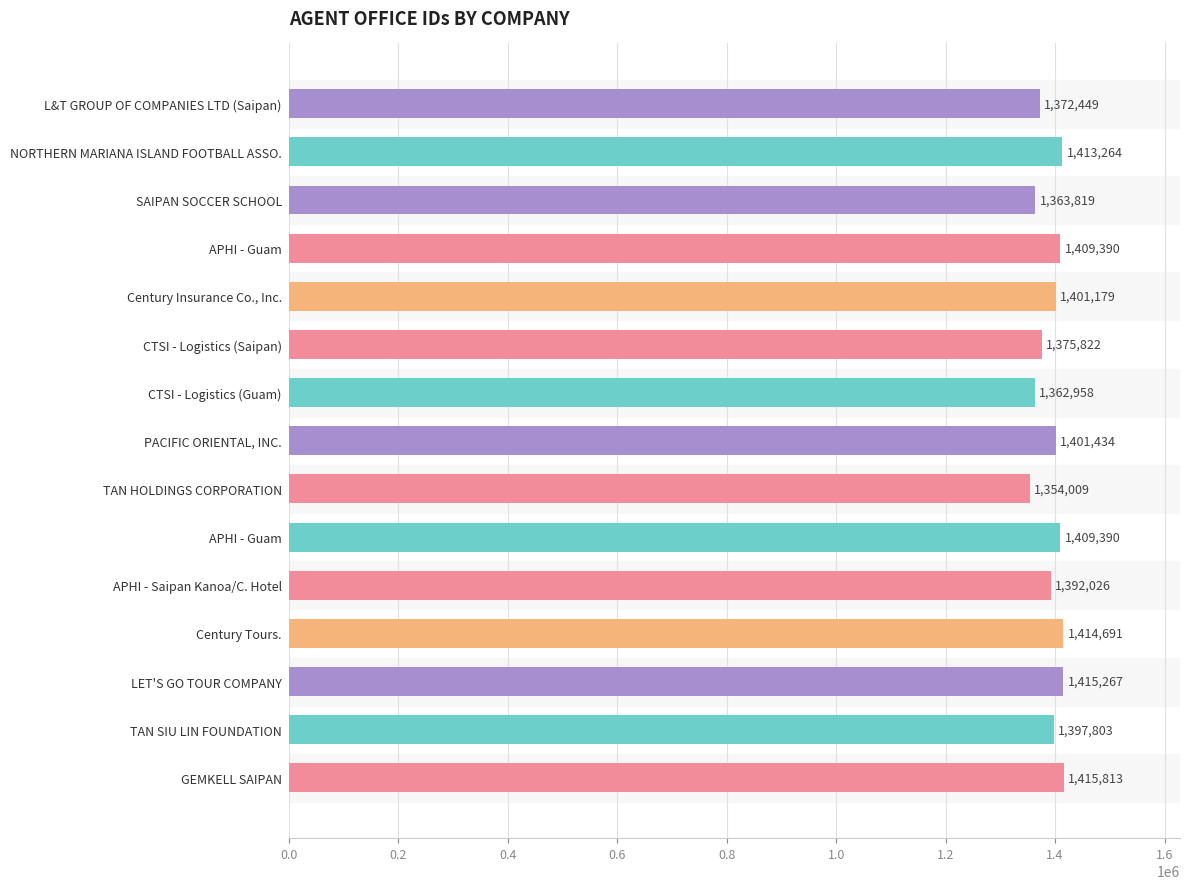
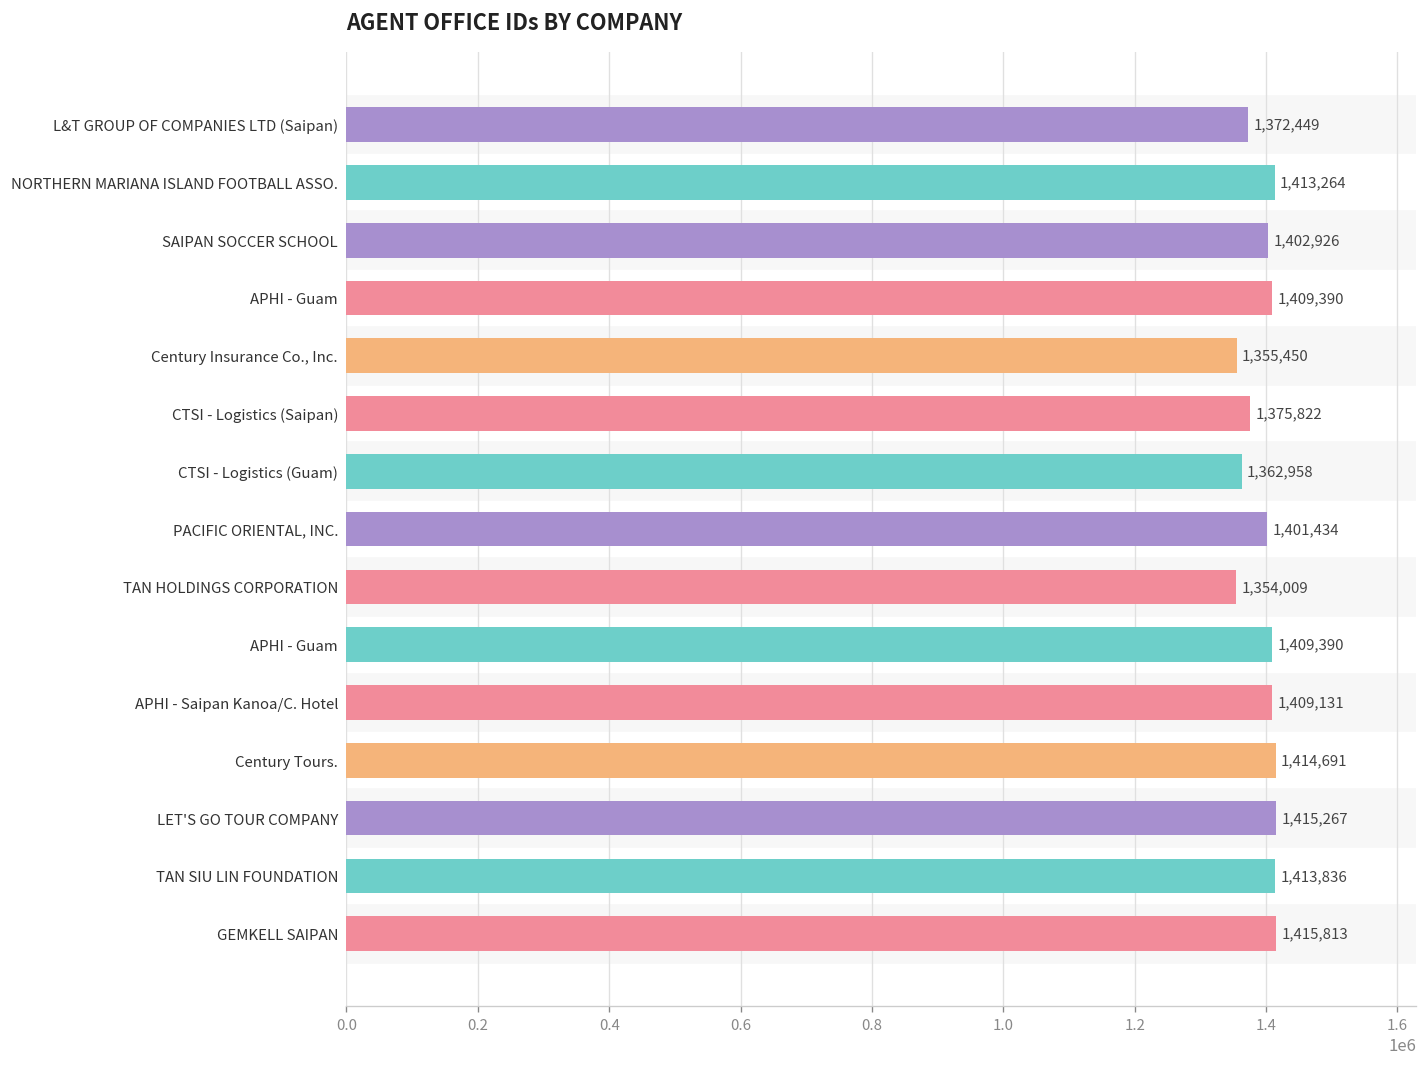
SAIPAN SOCCER SCHOOL: 1,363,819 -> 1,402,926
Century Insurance Co., Inc.: 1,401,179 -> 1,355,450
APHI - Saipan Kanoa/C. Hotel: 1,392,026 -> 1,409,131
TAN SIU LIN FOUNDATION: 1,397,803 -> 1,413,836
